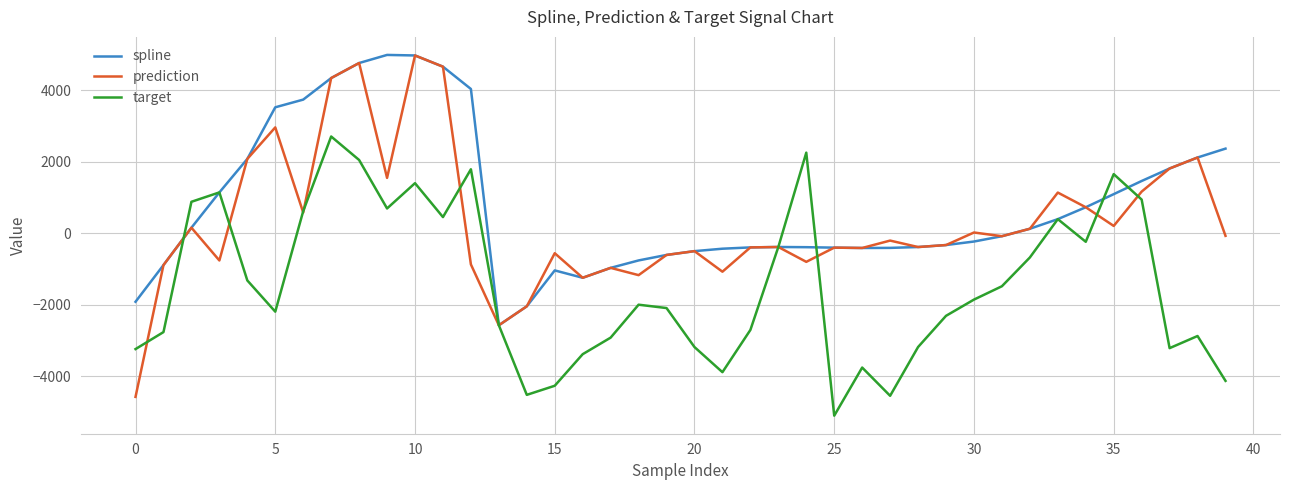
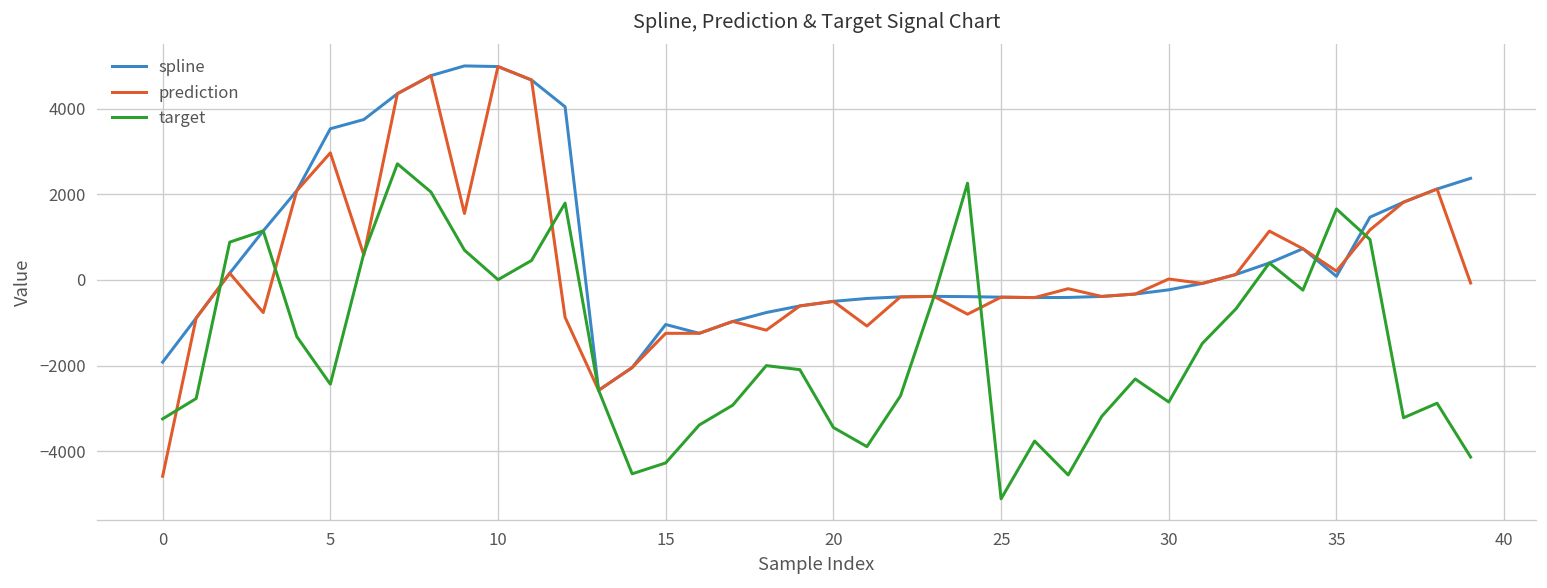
target, 5: -2200 -> -2400
target, 10: 1400 -> 0
prediction, 15: -600 -> -1200
target, 20: -3200 -> -3400
target, 30: -1900 -> -2900
spline, 35: 1100 -> 100
